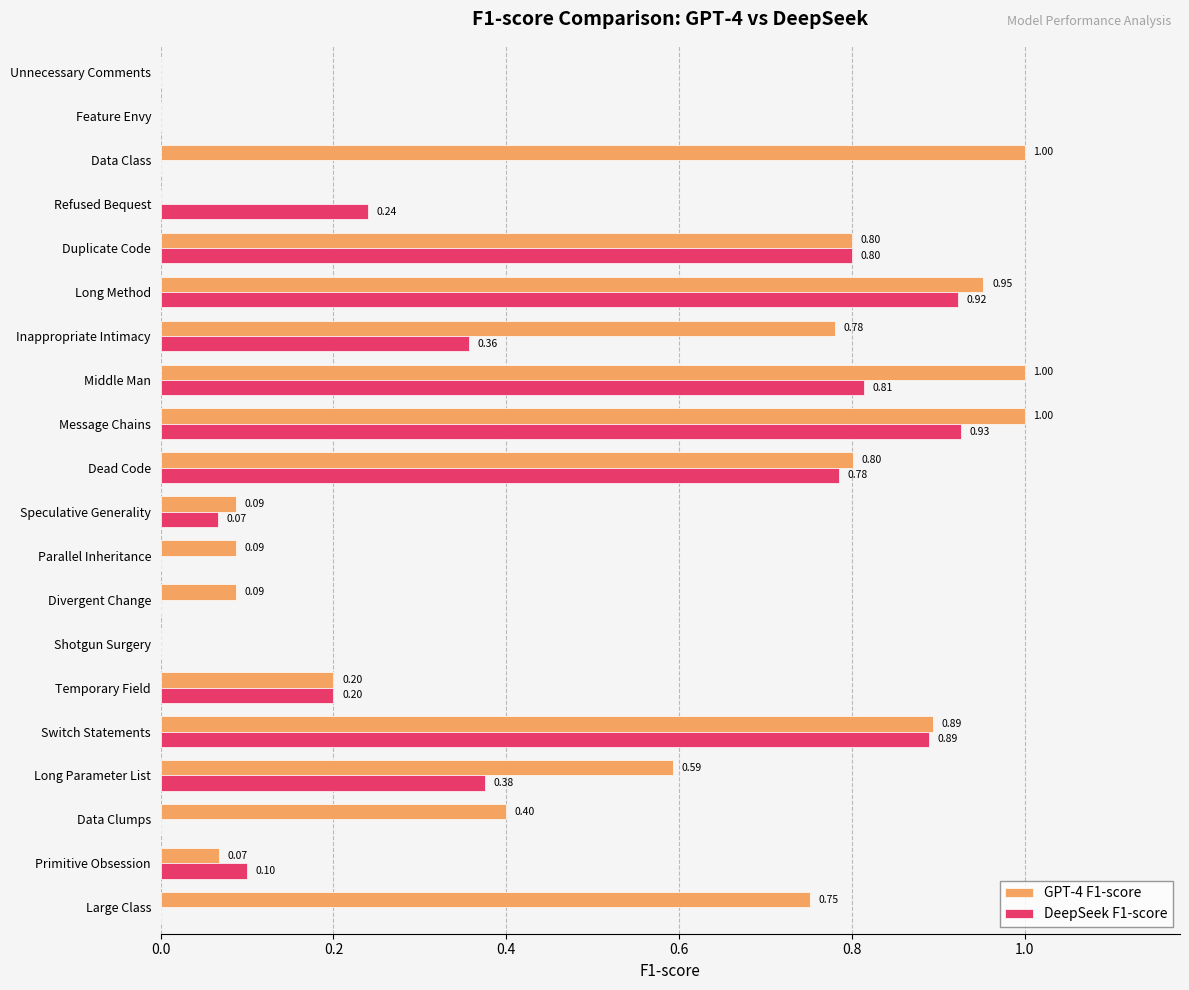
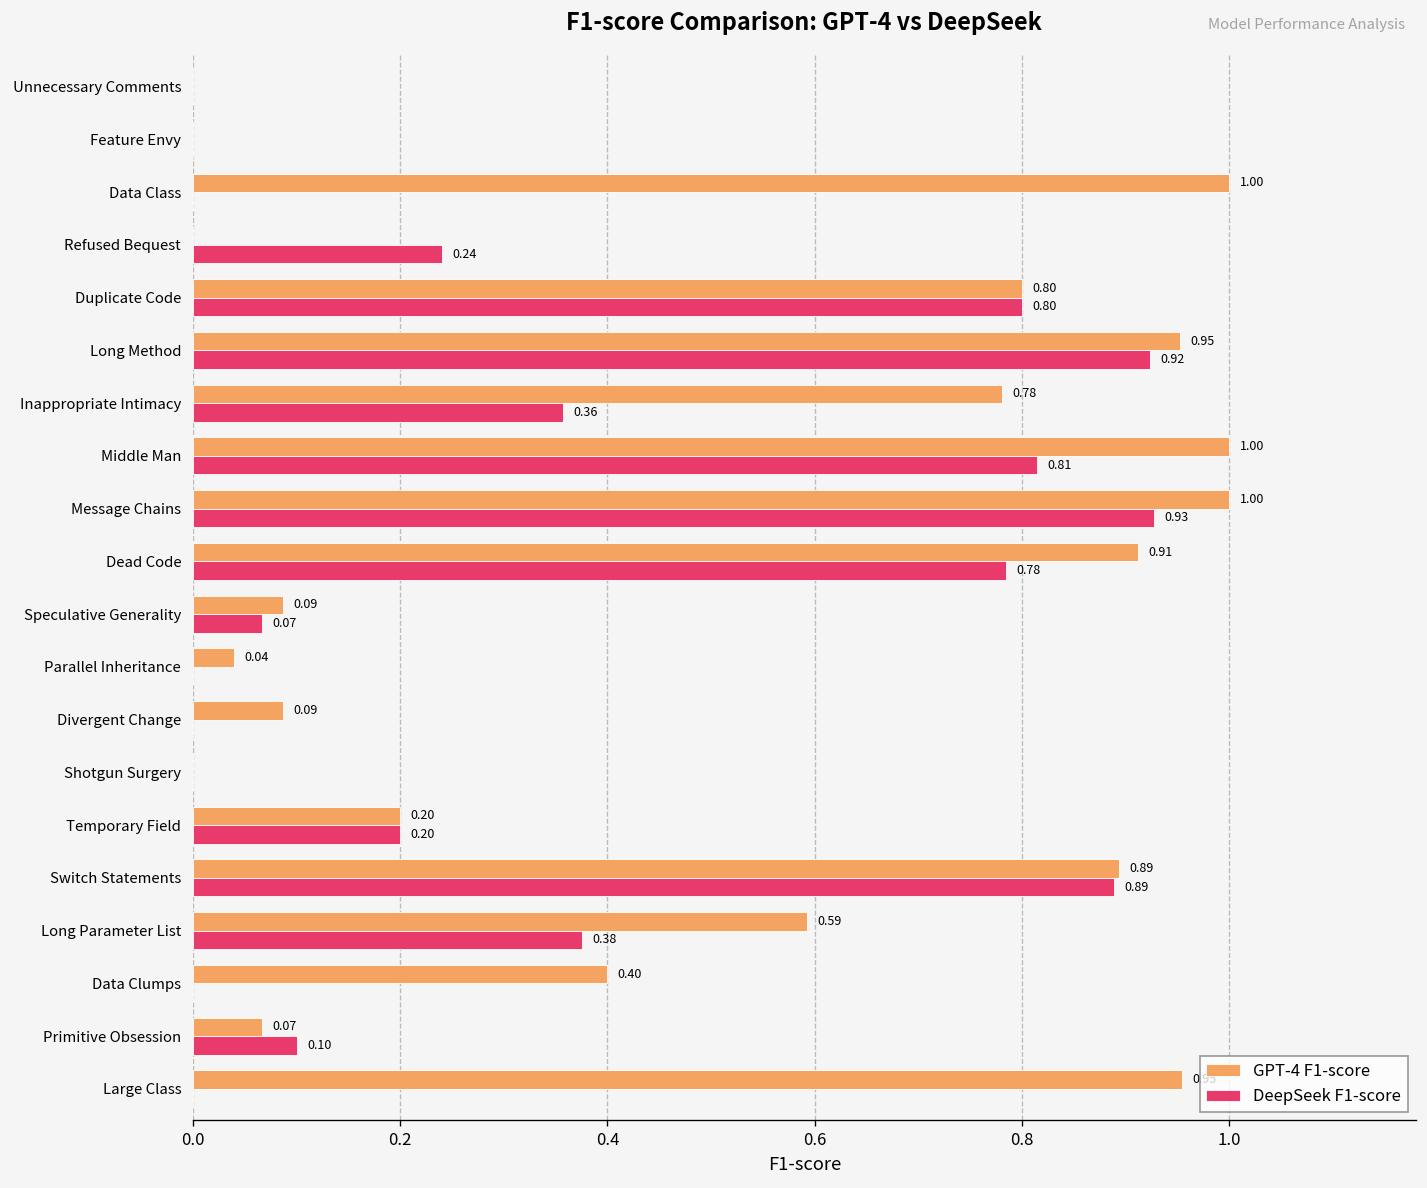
GPT-4 F1-score, Dead Code: 0.80 -> 0.91
GPT-4 F1-score, Parallel Inheritance: 0.09 -> 0.04
GPT-4 F1-score, Large Class: 0.75 -> 0.95
